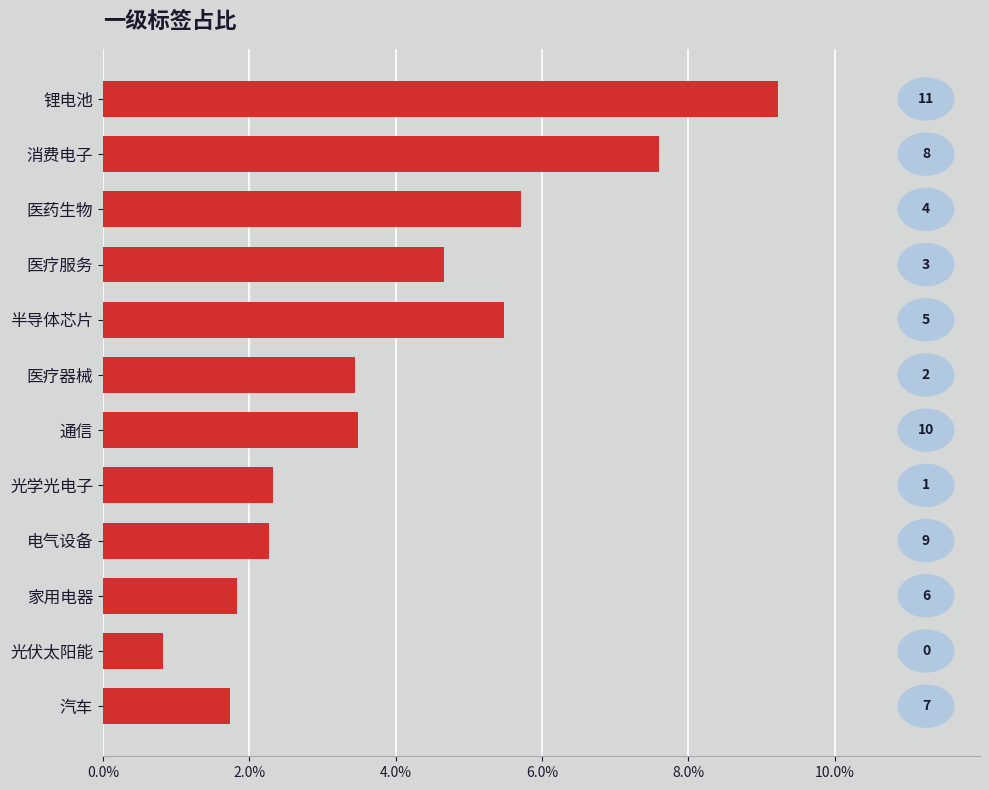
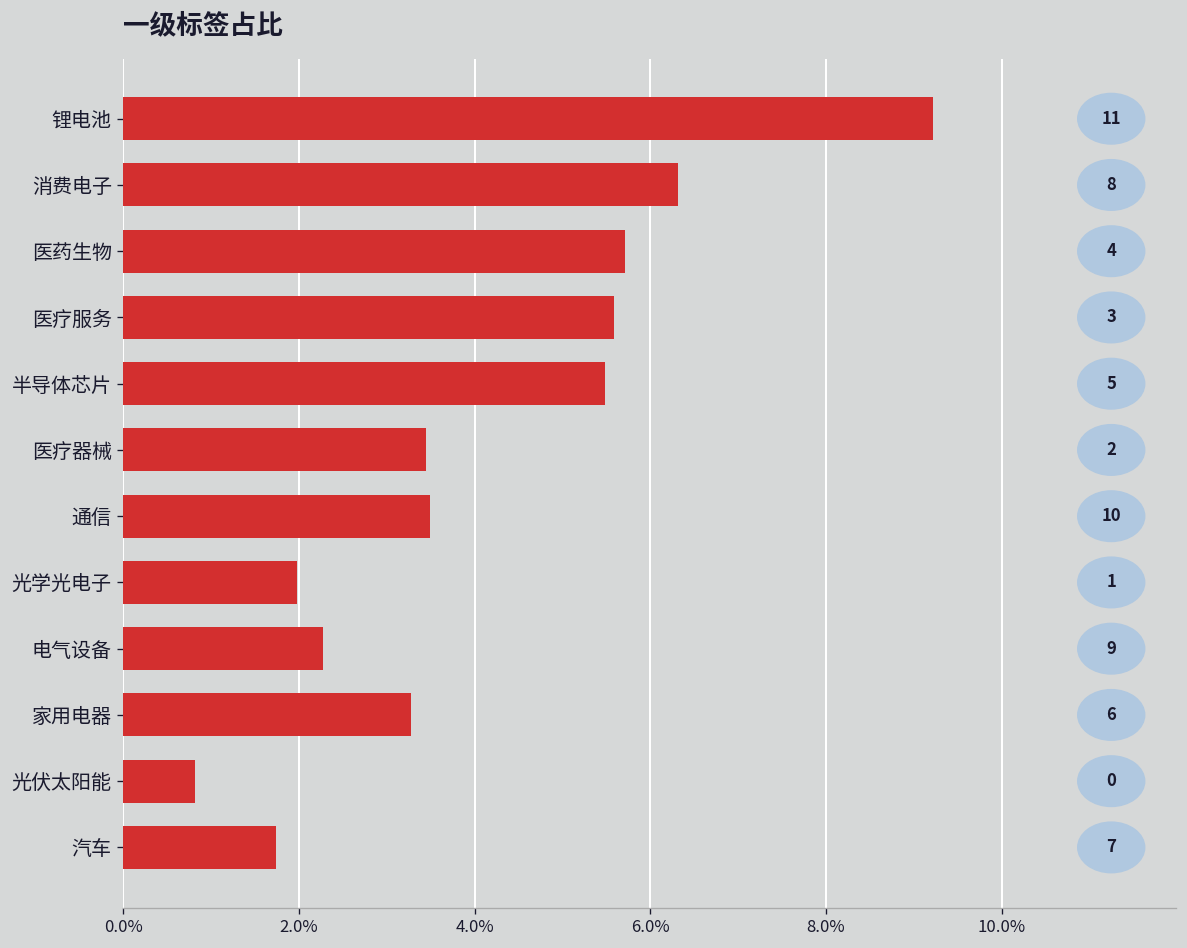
消费电子: 7.6% -> 6.3%
医疗服务: 4.7% -> 5.6%
光学光电子: 2.3% -> 2.0%
家用电器: 1.8% -> 3.3%
